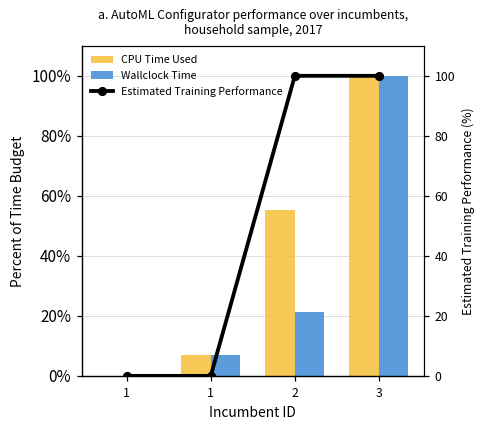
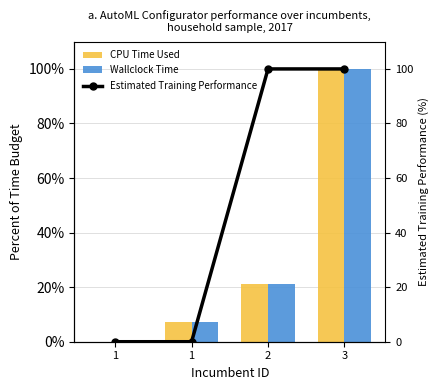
CPU Time Used, 2: 55% -> 21%
